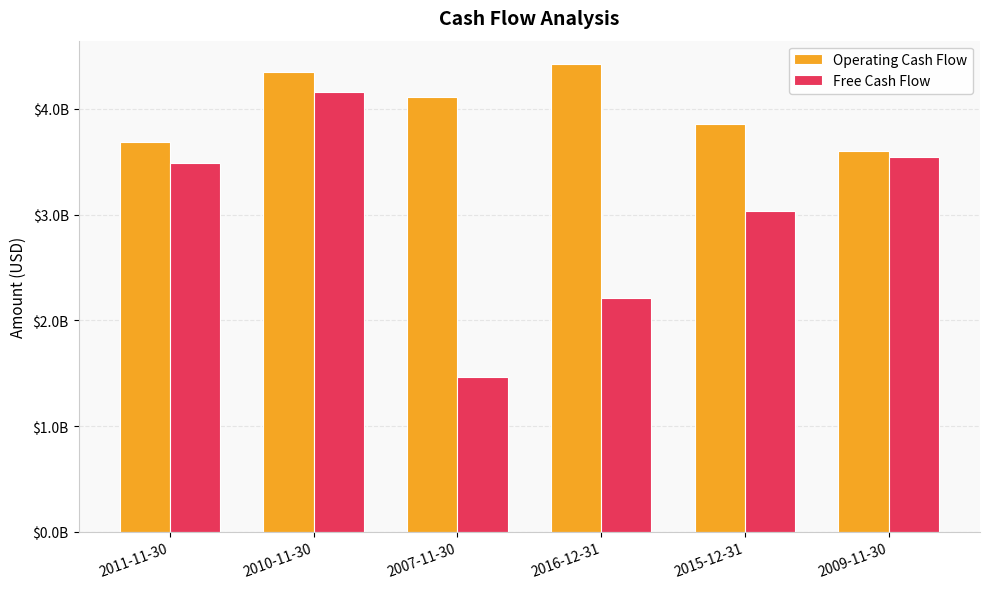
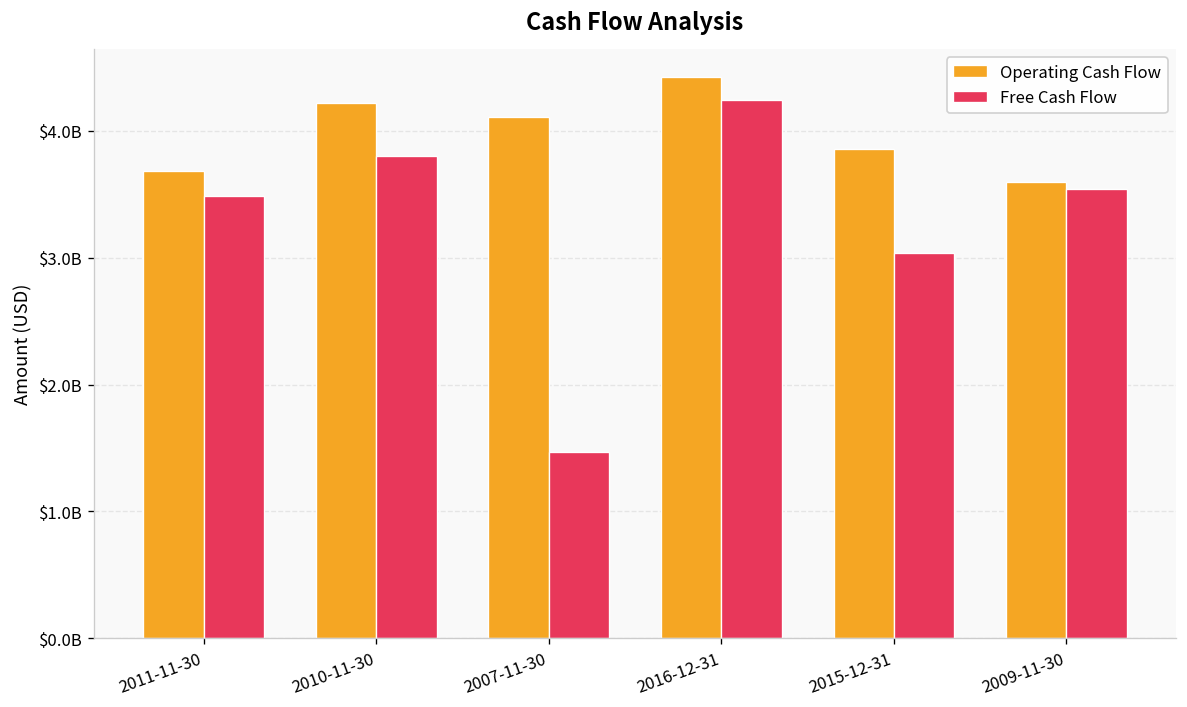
Operating Cash Flow, 2010-11-30: $4350000000 -> $4220000000
Free Cash Flow, 2010-11-30: $4160000000 -> $3800000000
Free Cash Flow, 2016-12-31: $2210000000 -> $4250000000
